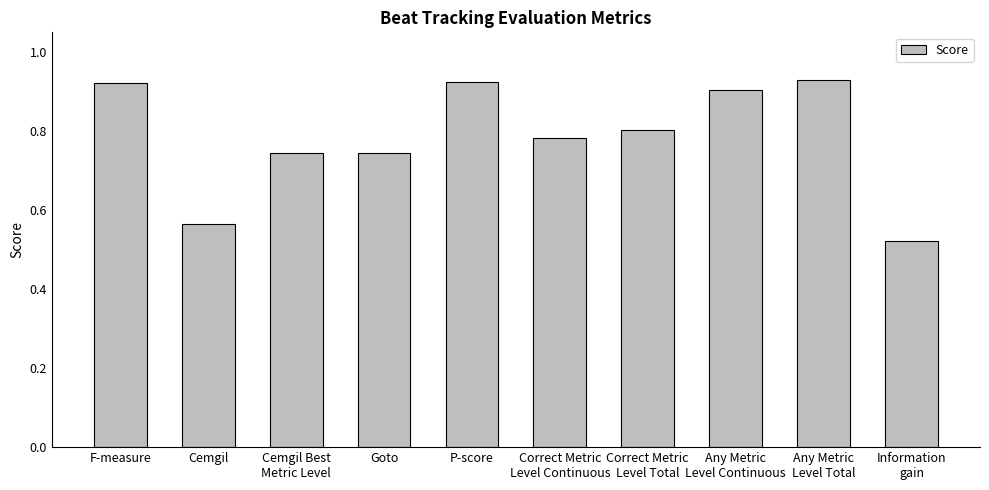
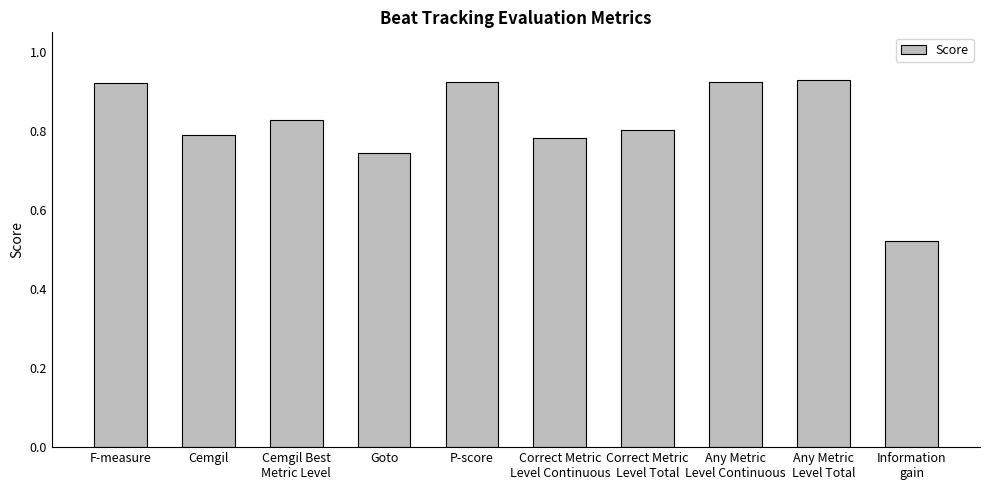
Cemgil: 0.57 -> 0.79
Cemgil Best Metric Level: 0.75 -> 0.83
Any Metric Level Continuous: 0.90 -> 0.93
